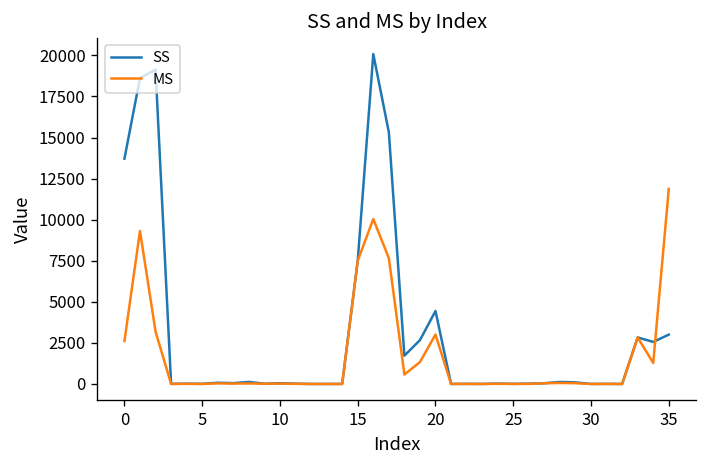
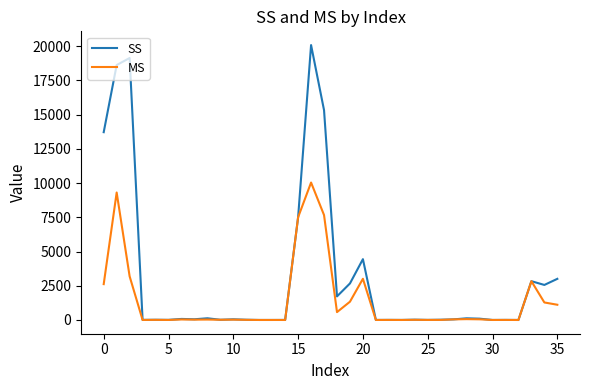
MS, 35: 11900 -> 1100
